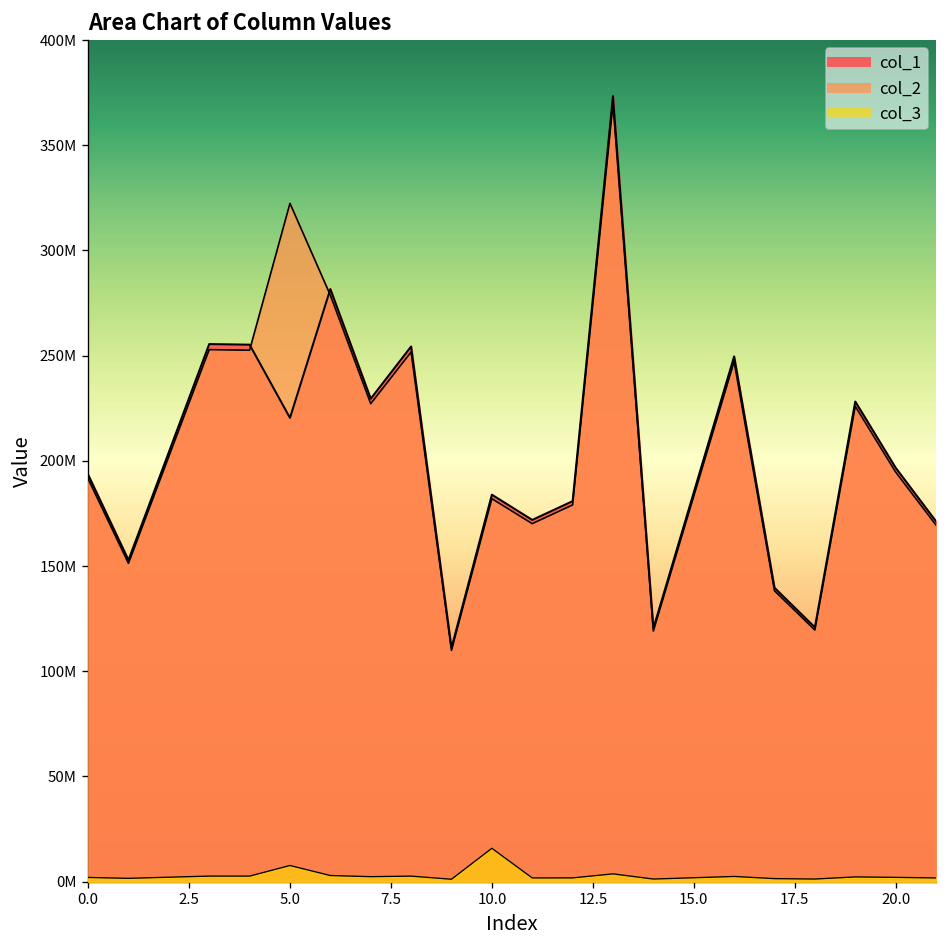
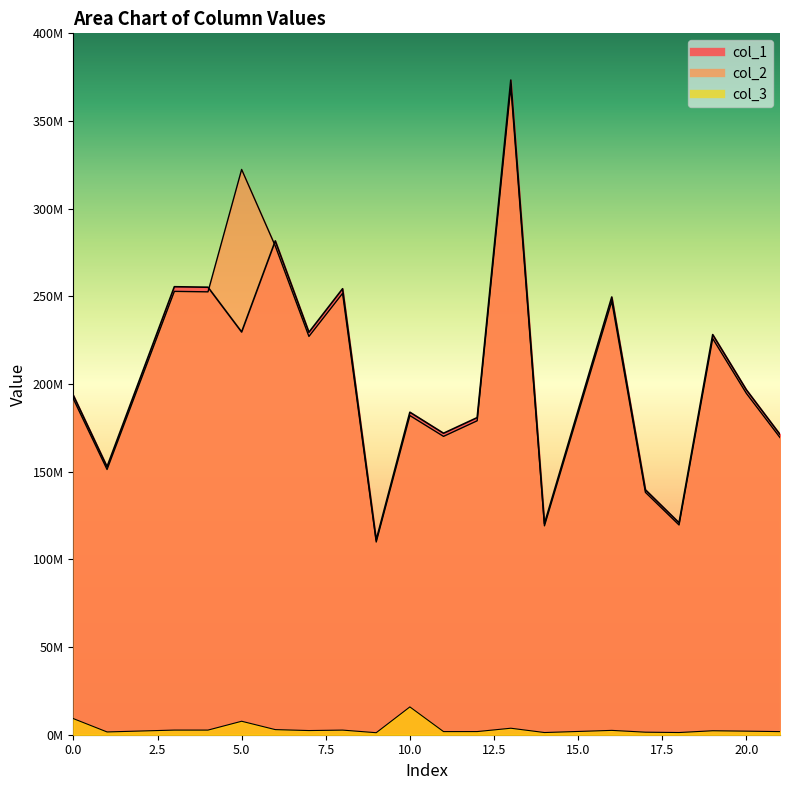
col_3, 0.0: 2000000 -> 9000000
col_1, 5.0: 220000000 -> 230000000
